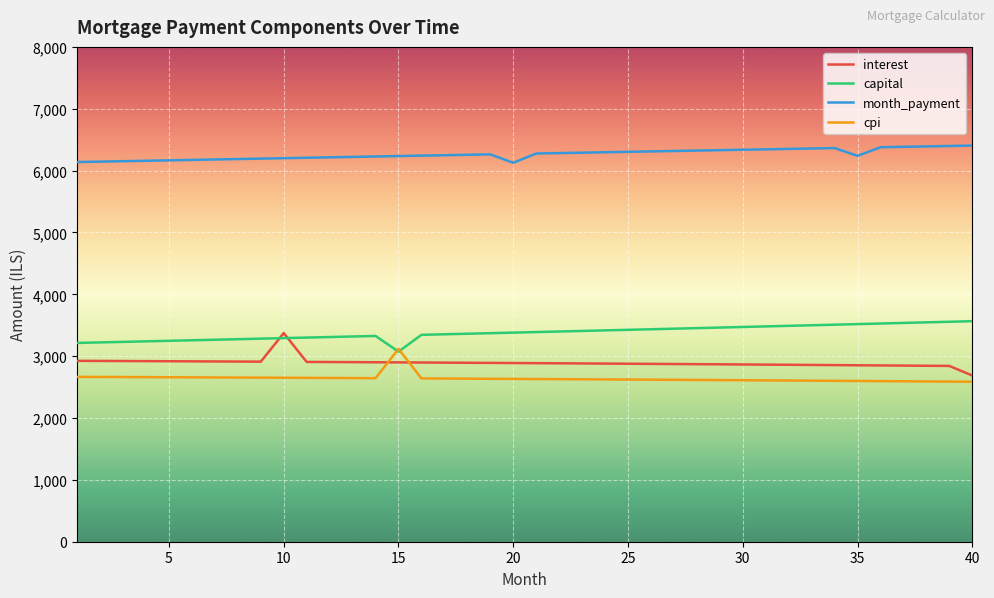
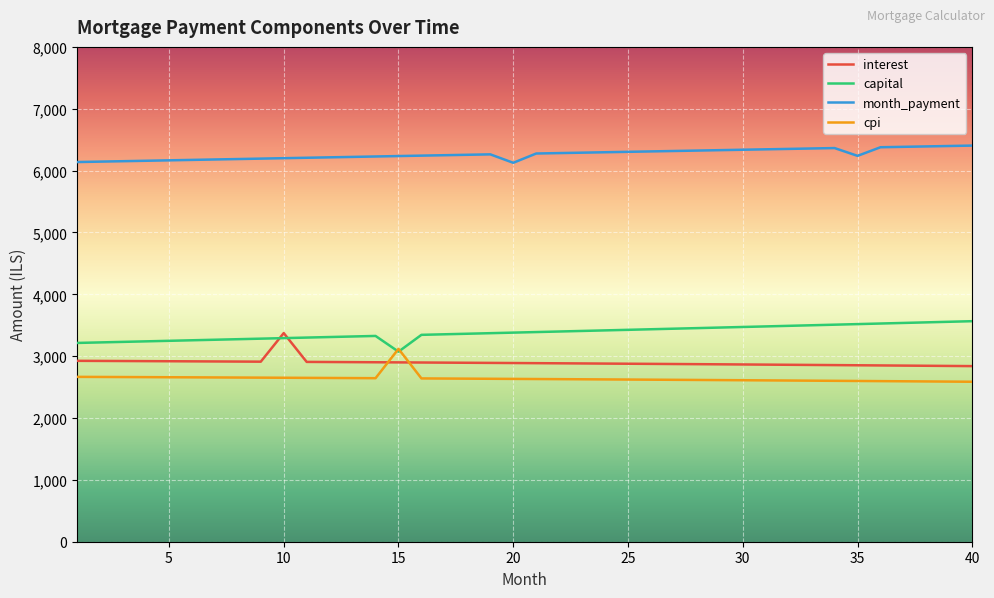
interest, 40: 2,700 -> 2,800
